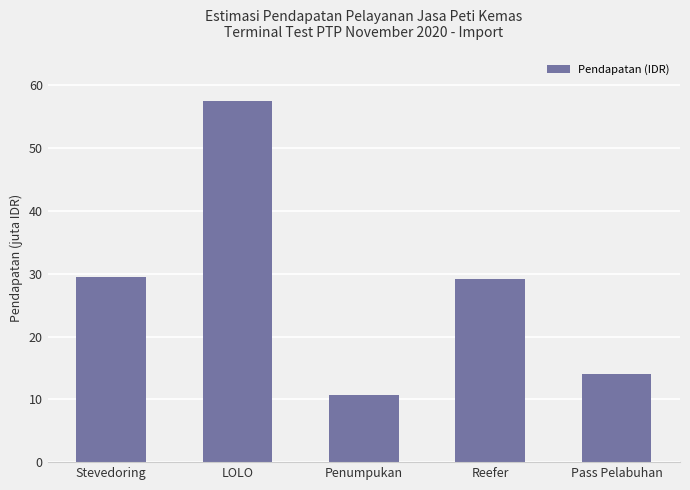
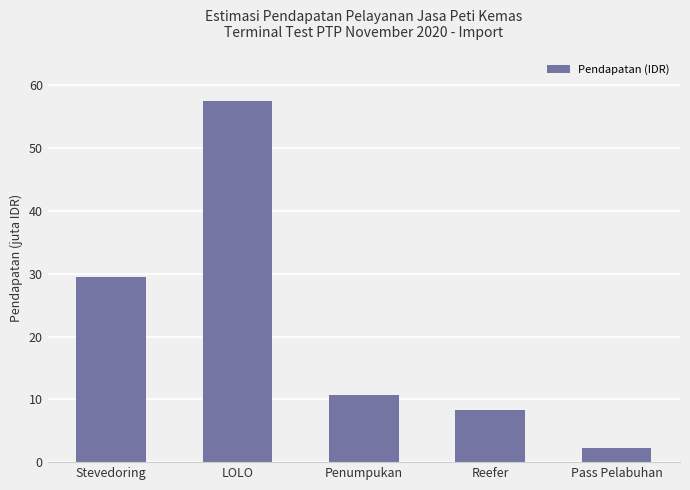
Reefer: 29 -> 8
Pass Pelabuhan: 14 -> 2
